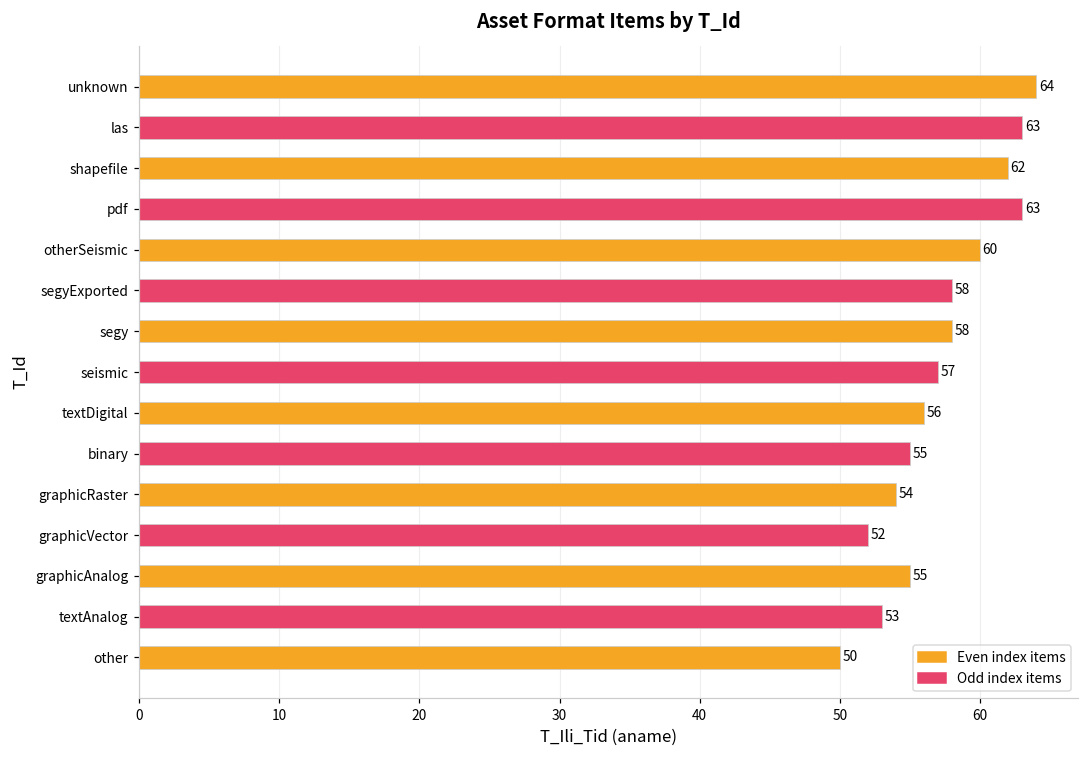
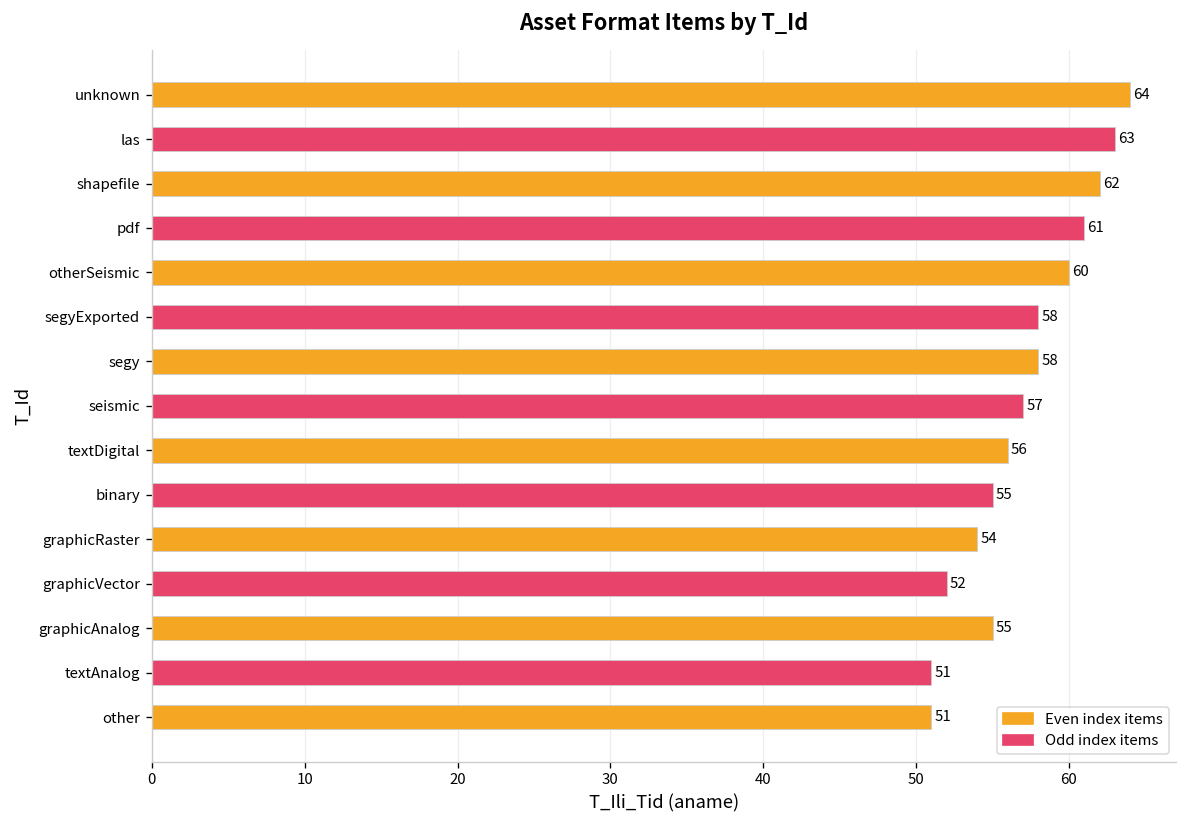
pdf: 63 -> 61
textAnalog: 53 -> 51
other: 50 -> 51
